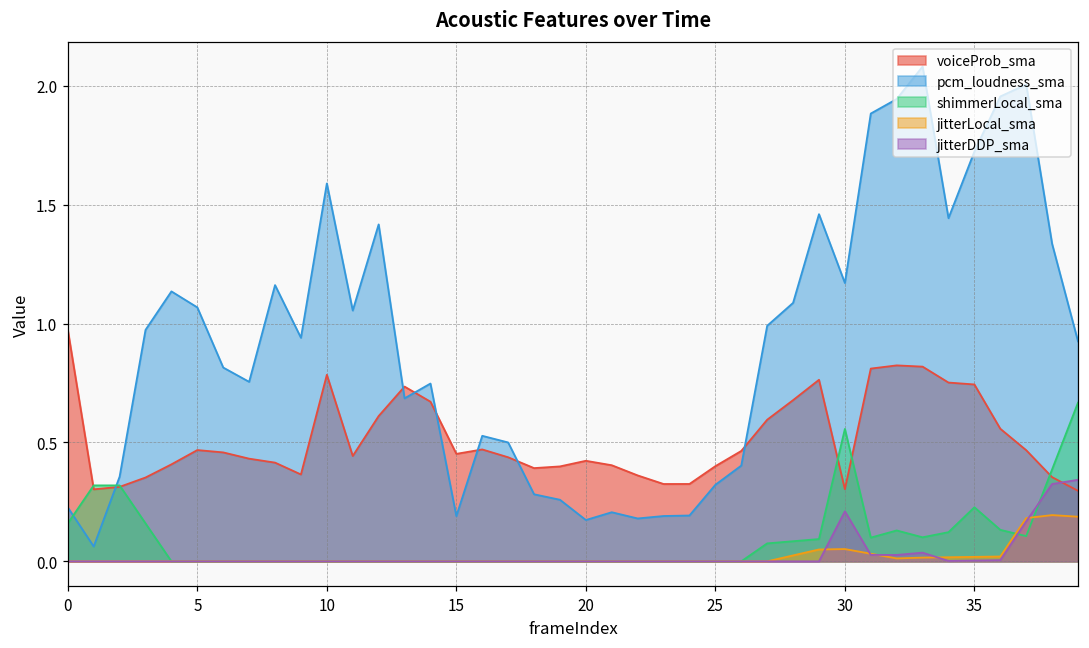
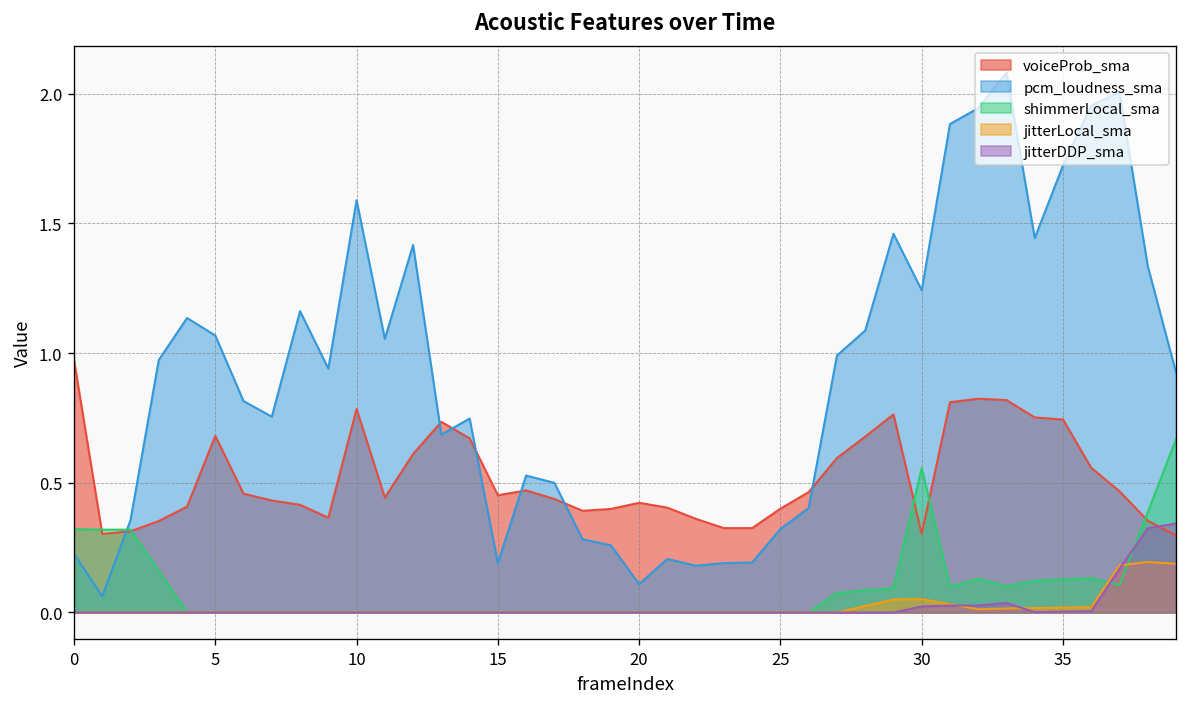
shimmerLocal_sma, 0: 0.16 -> 0.32
voiceProb_sma, 5: 0.47 -> 0.68
pcm_loudness_sma, 20: 0.17 -> 0.11
pcm_loudness_sma, 30: 1.17 -> 1.24
jitterDDP_sma, 30: 0.21 -> 0.02
shimmerLocal_sma, 35: 0.23 -> 0.13
